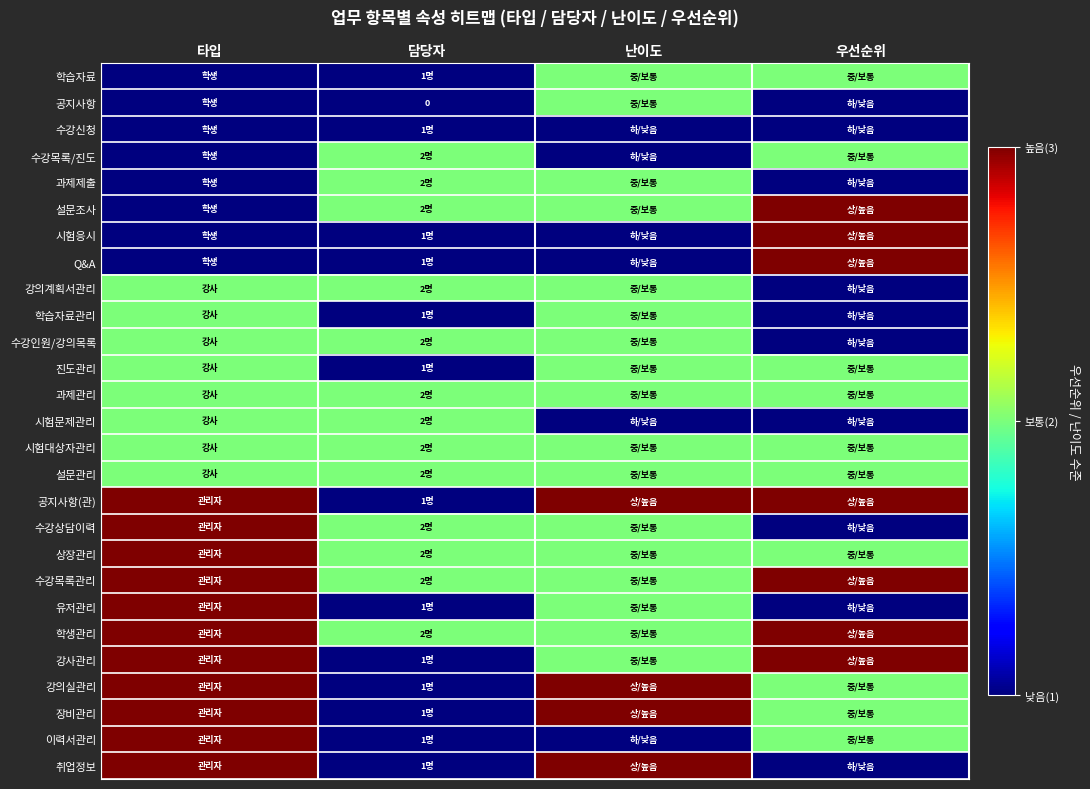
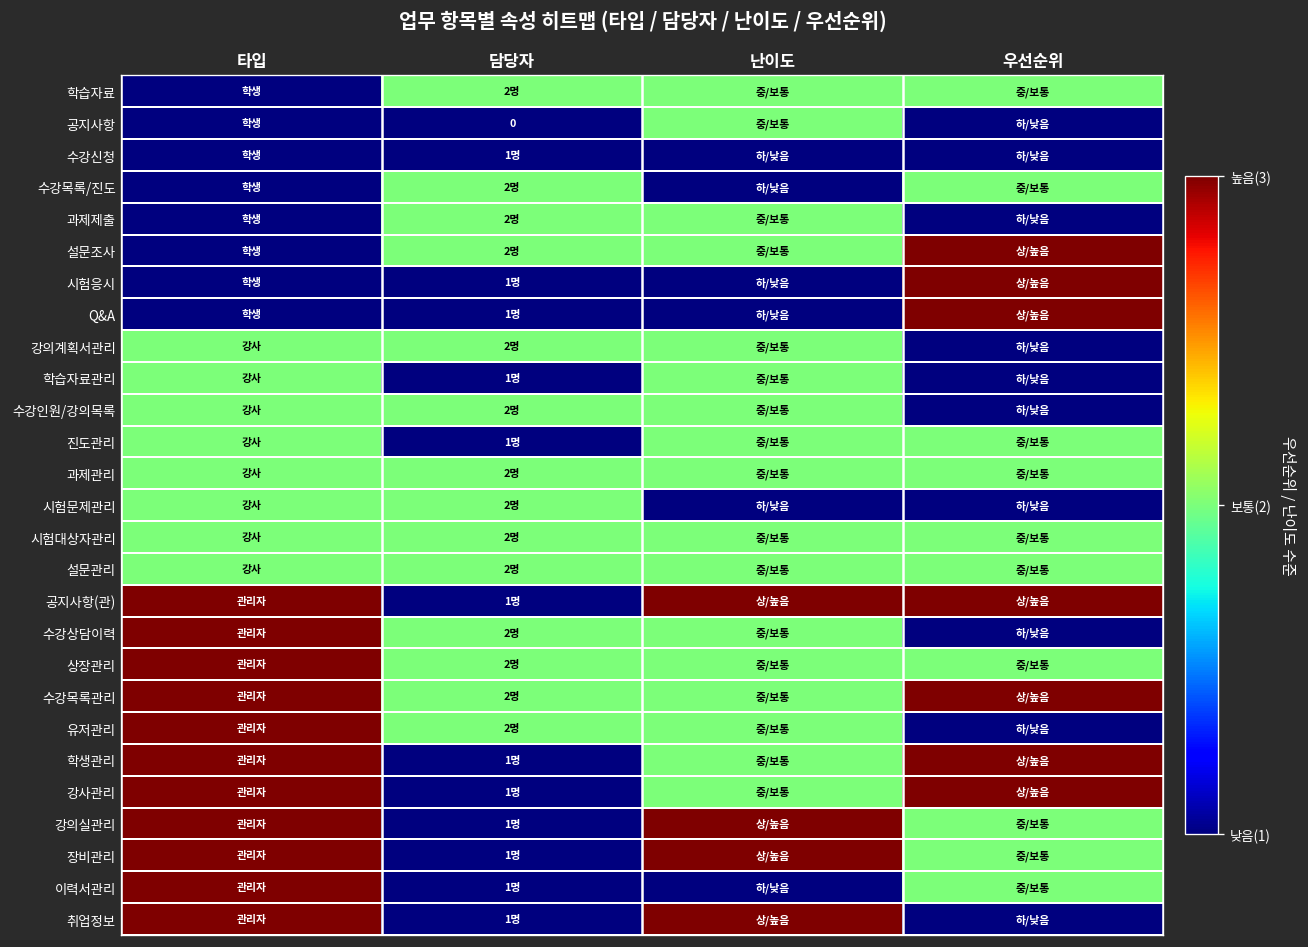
학습자료, 담당자: 1명 -> 2명
유저관리, 담당자: 1명 -> 2명
학생관리, 담당자: 2명 -> 1명
